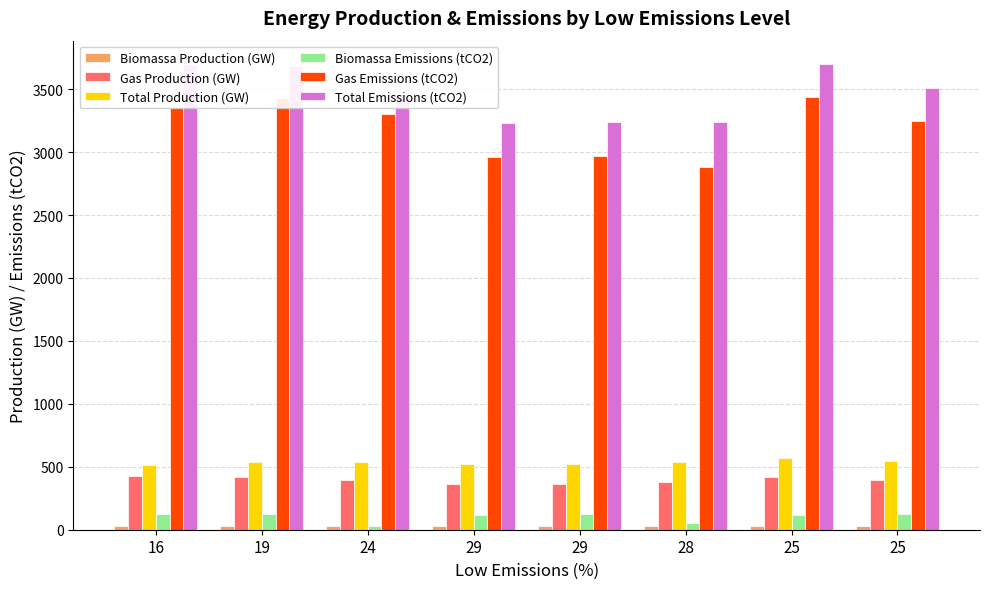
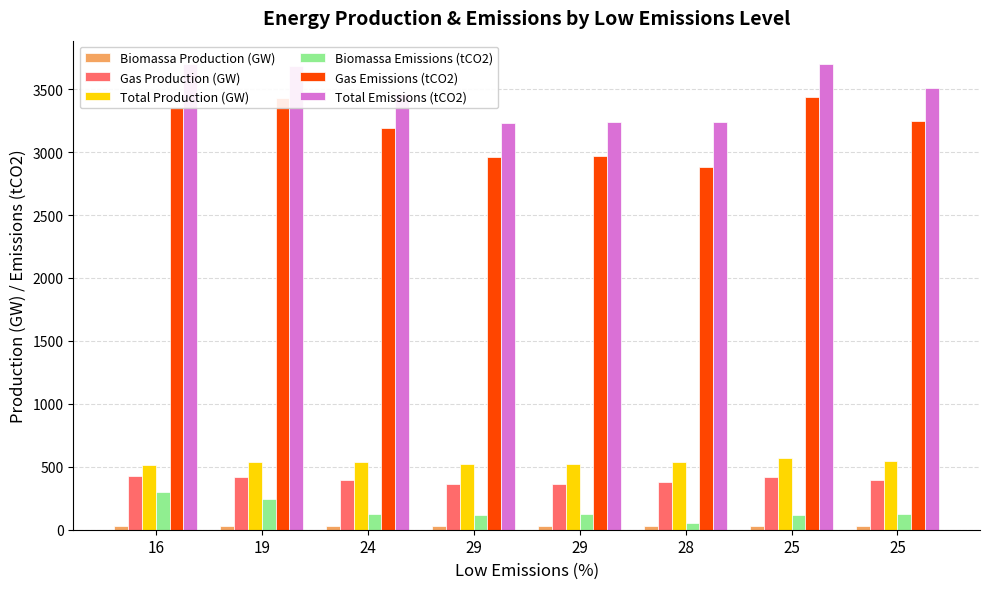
Biomassa Emissions (tCO2), 16: 120 -> 300
Biomassa Emissions (tCO2), 19: 130 -> 250
Biomassa Emissions (tCO2), 24: 30 -> 130
Gas Emissions (tCO2), 24: 3300 -> 3190
